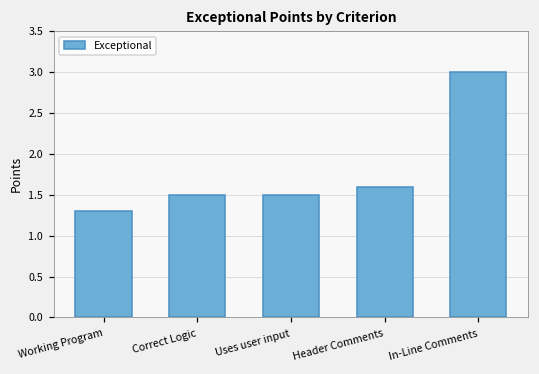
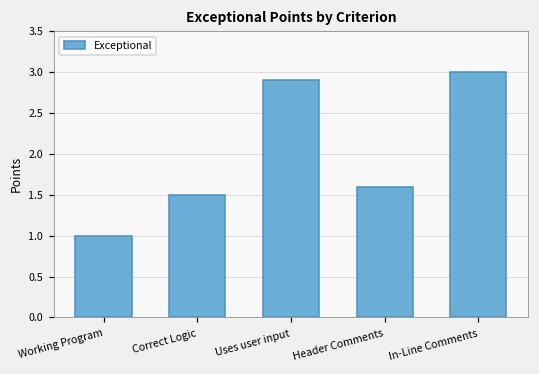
Working Program: 1.3 -> 1.0
Uses user input: 1.5 -> 2.9
